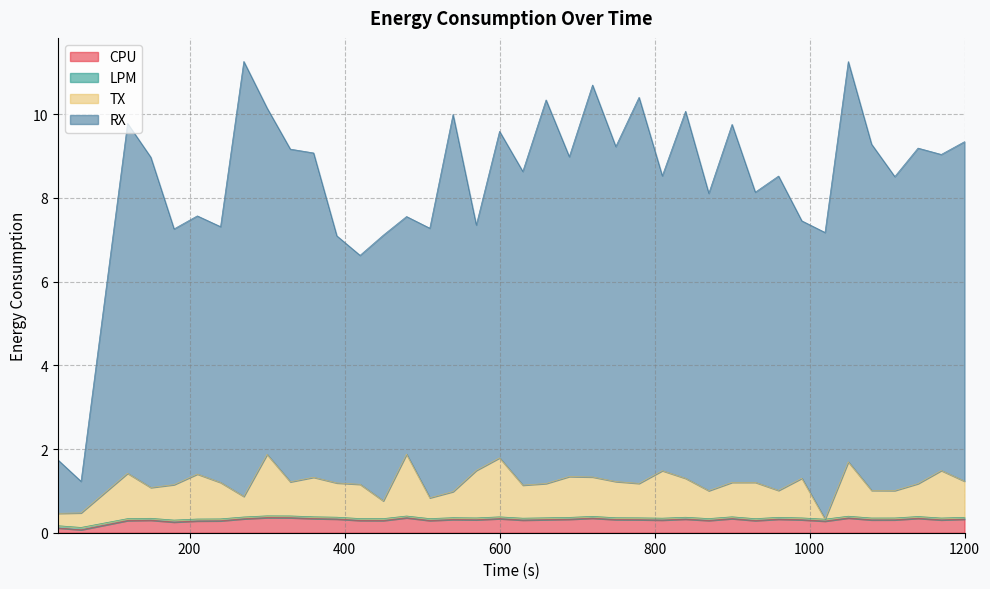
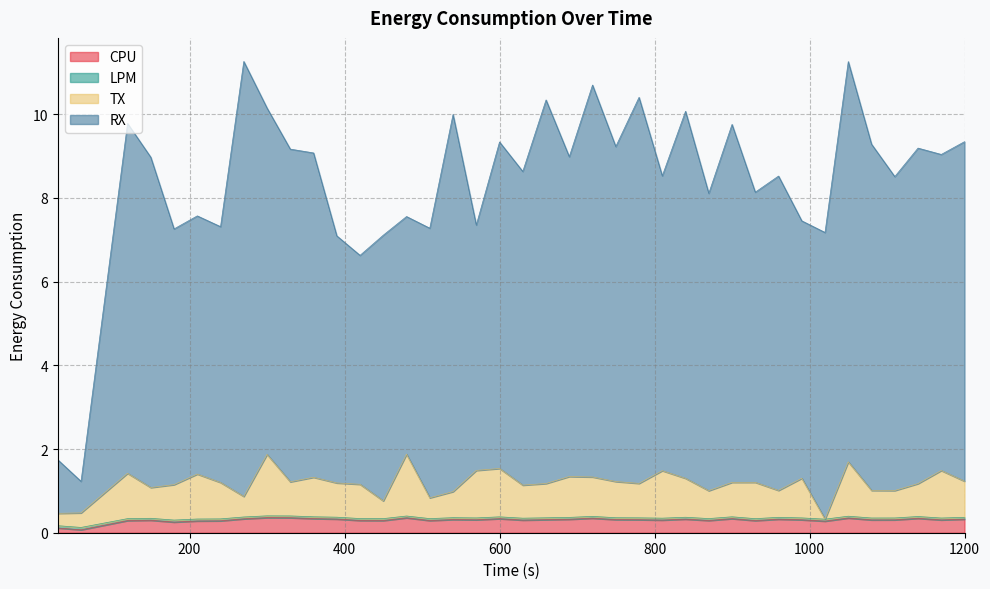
TX, 600: 1.4 -> 1.2
